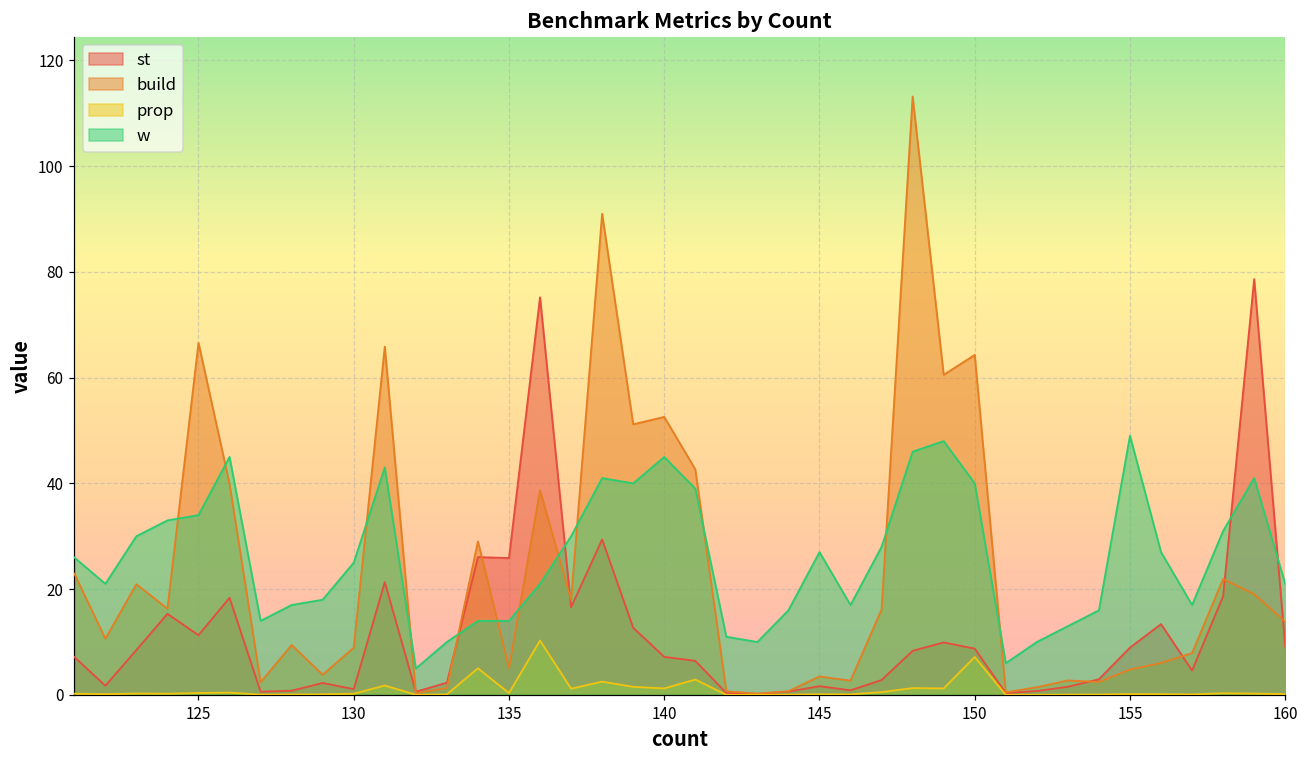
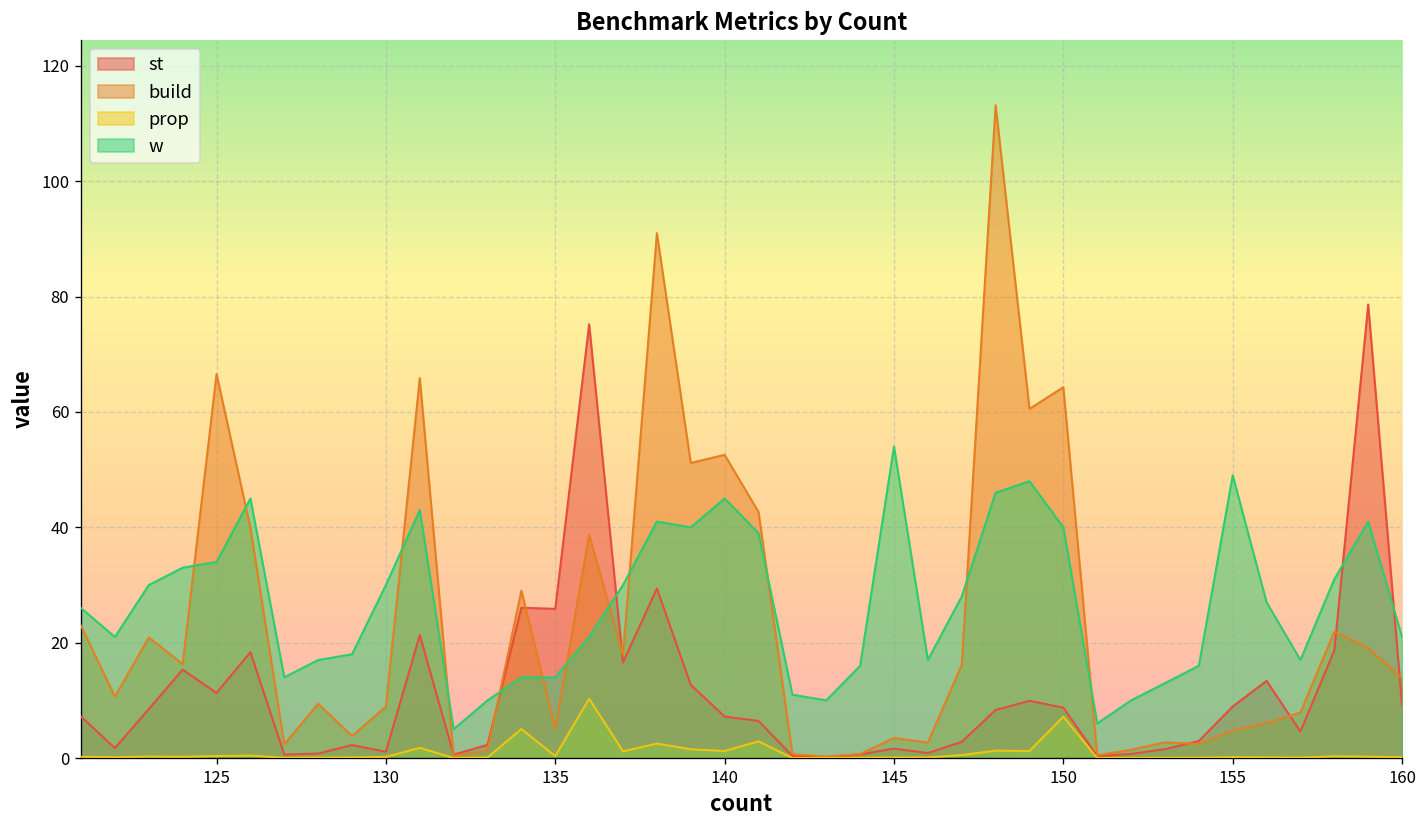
w, 130: 25 -> 30
w, 145: 27 -> 54
